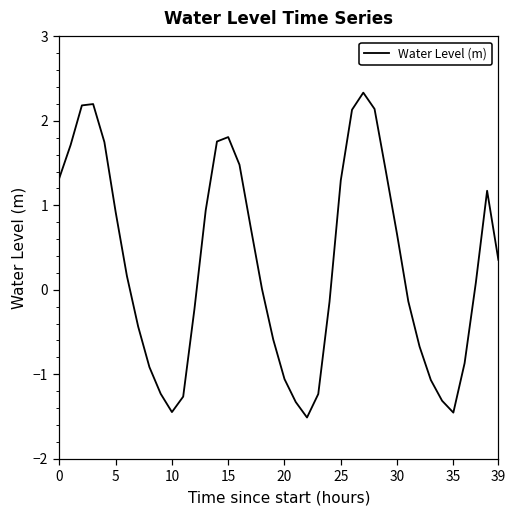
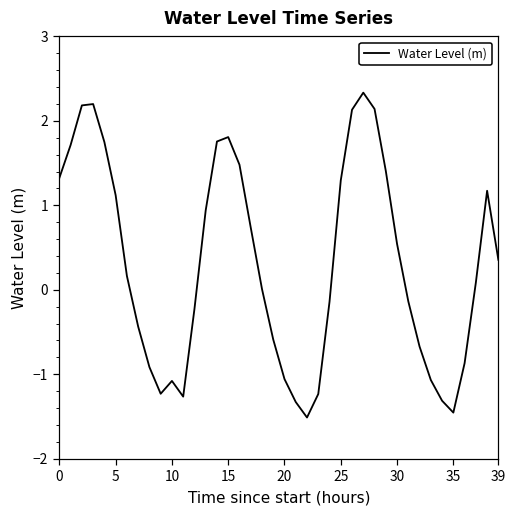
5: 0.9 -> 1.1
10: -1.4 -> -1.1
30: 0.7 -> 0.5
